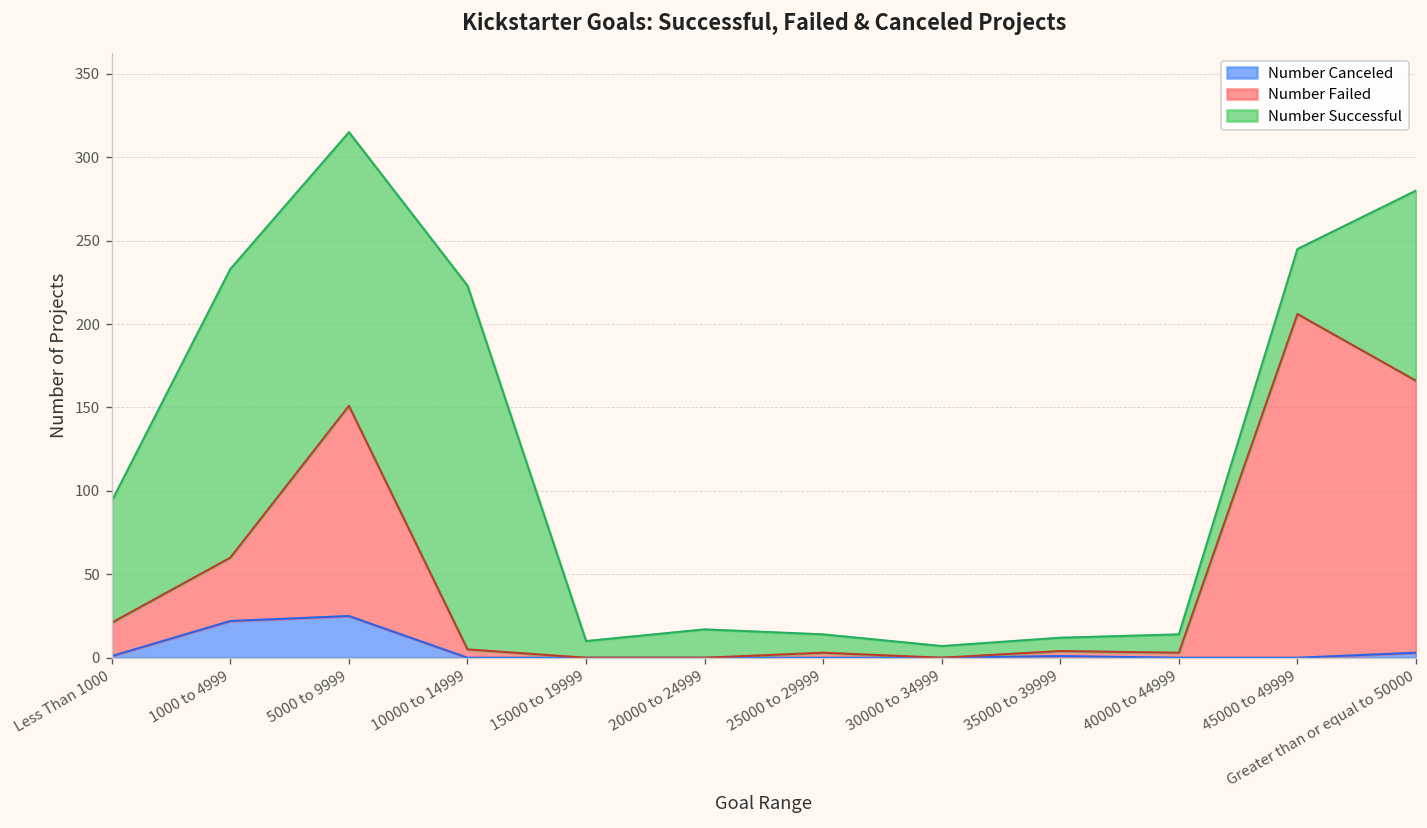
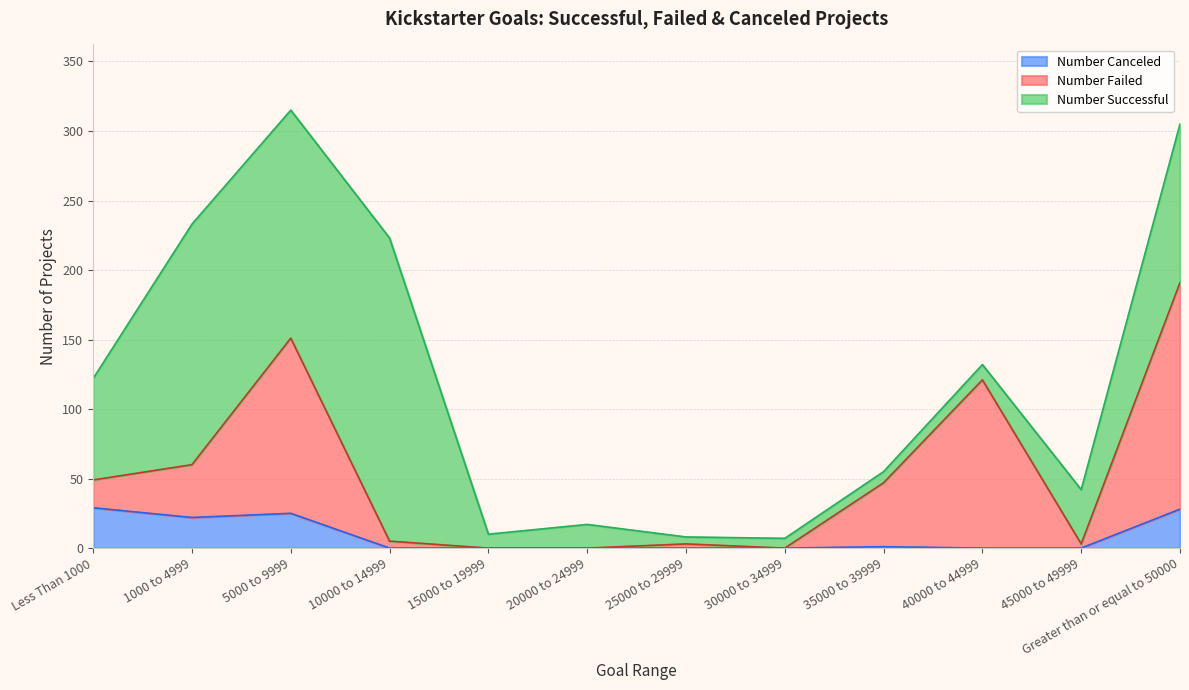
Number Canceled, Less Than 1000: 1 -> 29
Number Successful, 25000 to 29999: 11 -> 5
Number Failed, 35000 to 39999: 3 -> 46
Number Failed, 40000 to 44999: 3 -> 121
Number Failed, 45000 to 49999: 206 -> 3
Number Canceled, Greater than or equal to 50000: 3 -> 28
